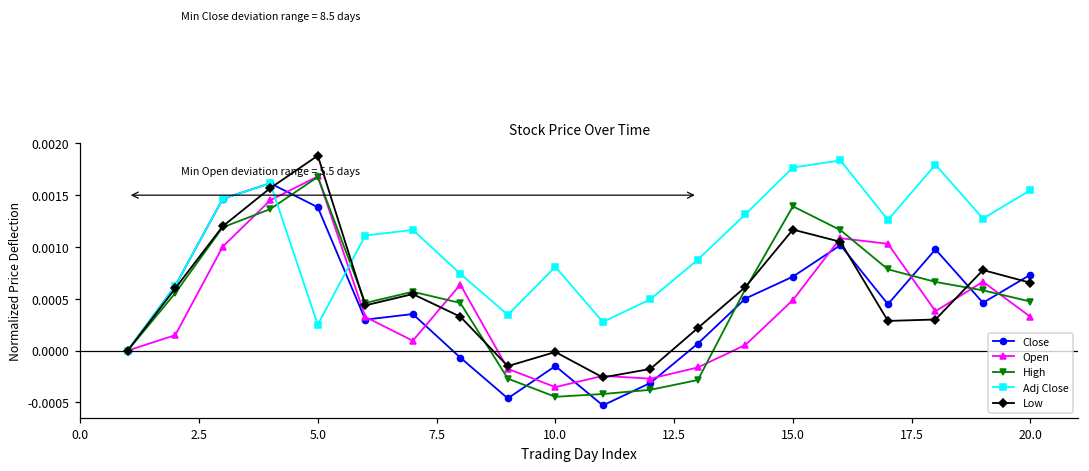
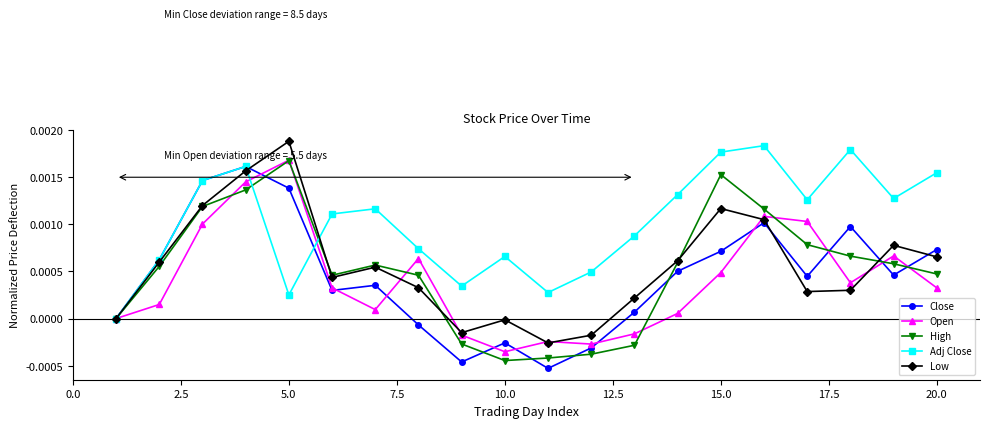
Close, 10.0: -0.0001 -> -0.0003
Adj Close, 10.0: 0.0008 -> 0.0007
High, 15.0: 0.0014 -> 0.0015
